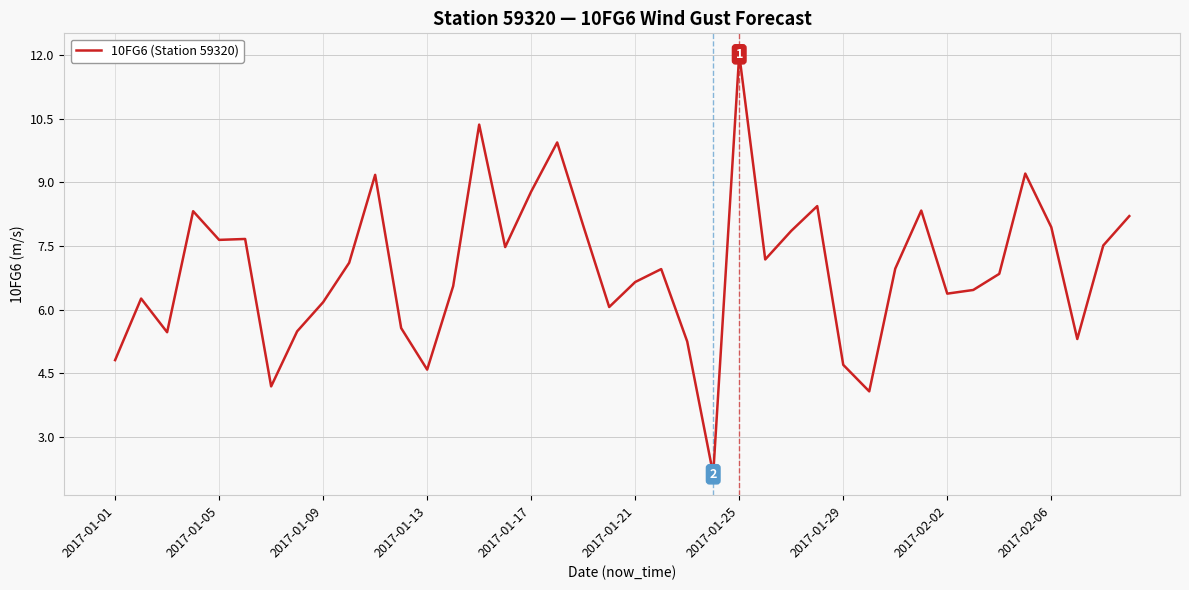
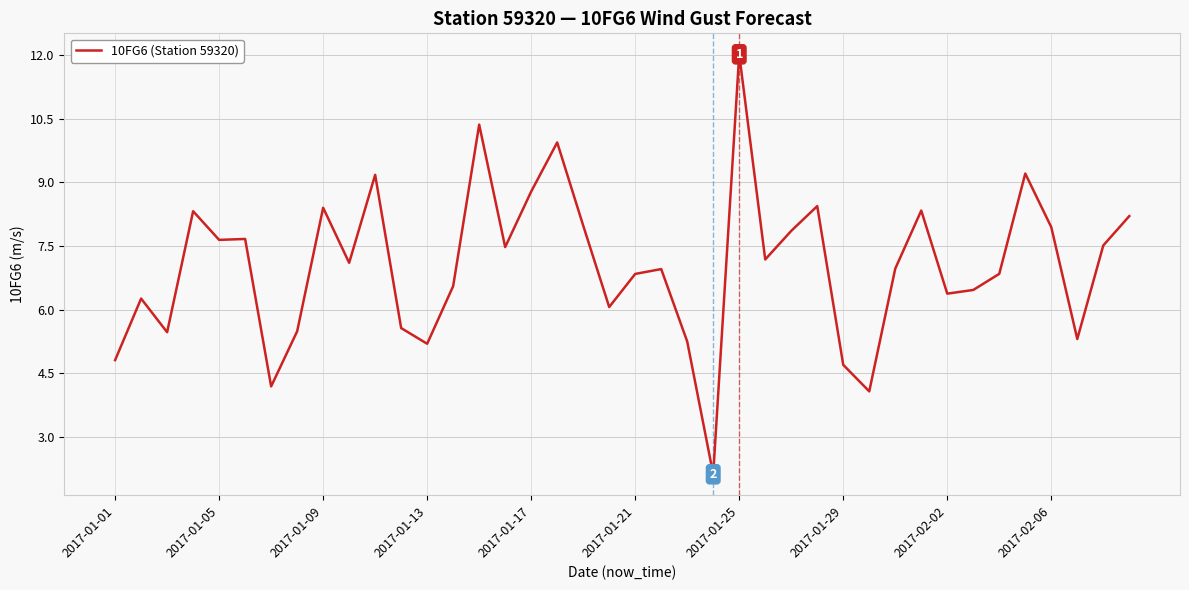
2017-01-09: 6.2 -> 8.4
2017-01-13: 4.6 -> 5.2
2017-01-21: 6.6 -> 6.8
